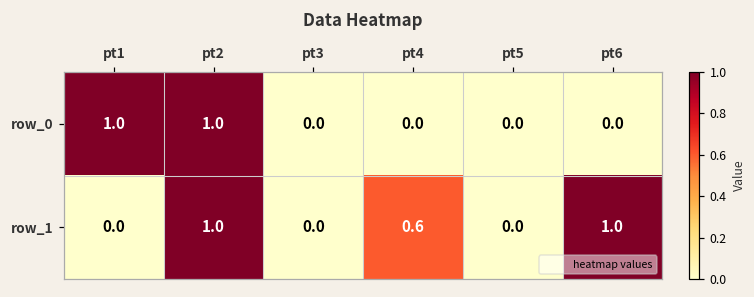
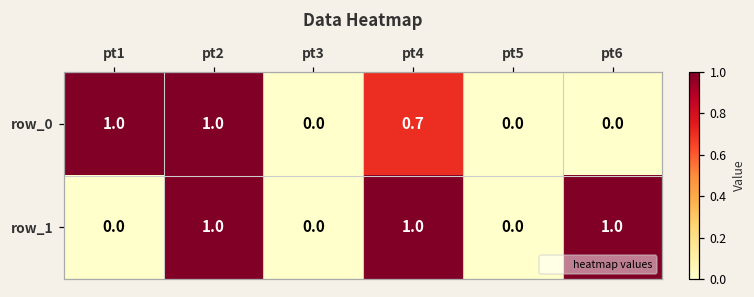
row_0, pt4: 0.0 -> 0.7
row_1, pt4: 0.6 -> 1.0
